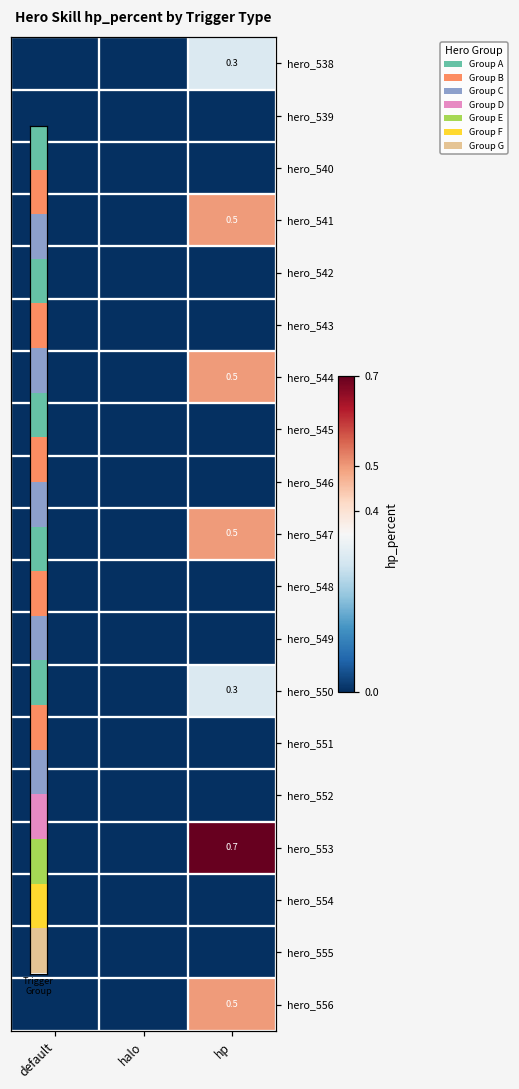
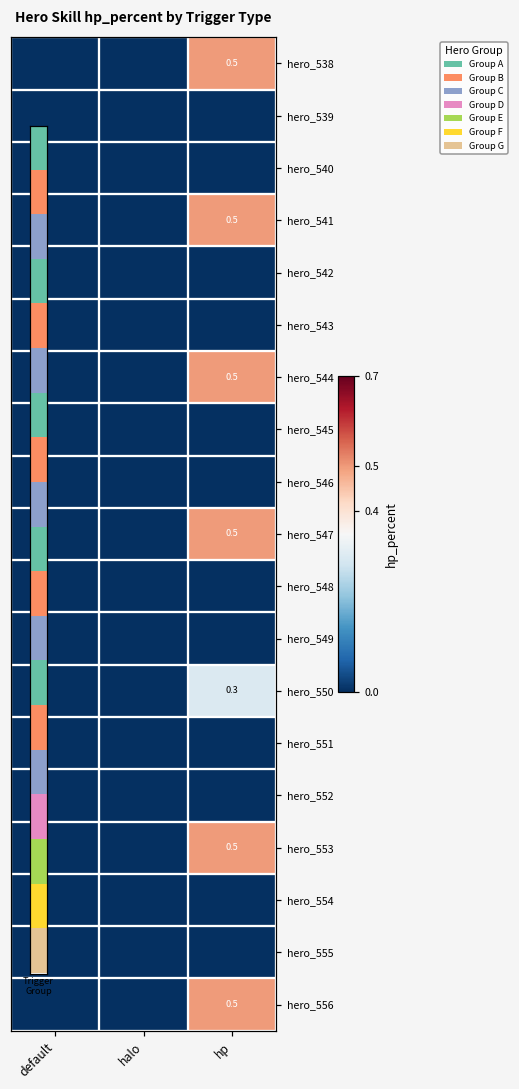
hero_538, hp: 0.3 -> 0.5
hero_553, hp: 0.7 -> 0.5
